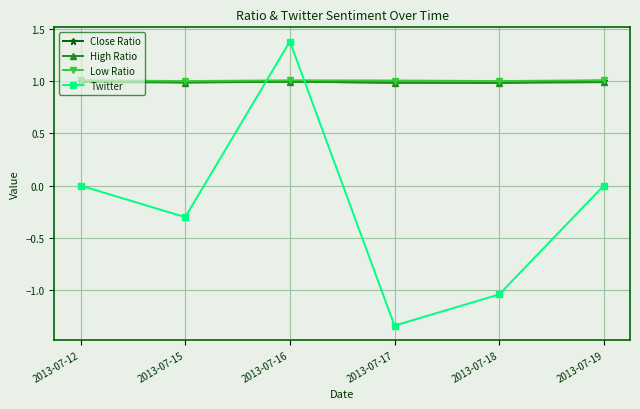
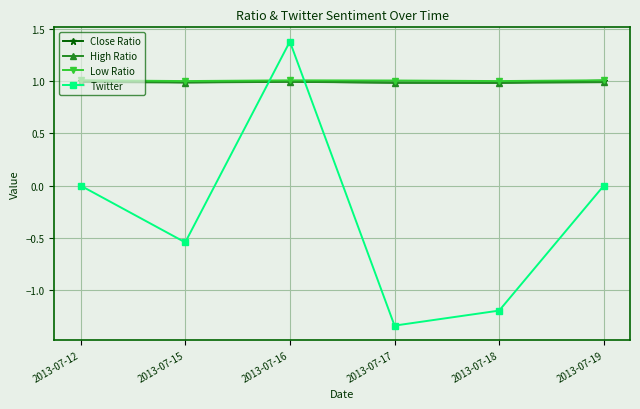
Twitter, 2013-07-15: -0.30 -> -0.54
Twitter, 2013-07-18: -1.04 -> -1.20
